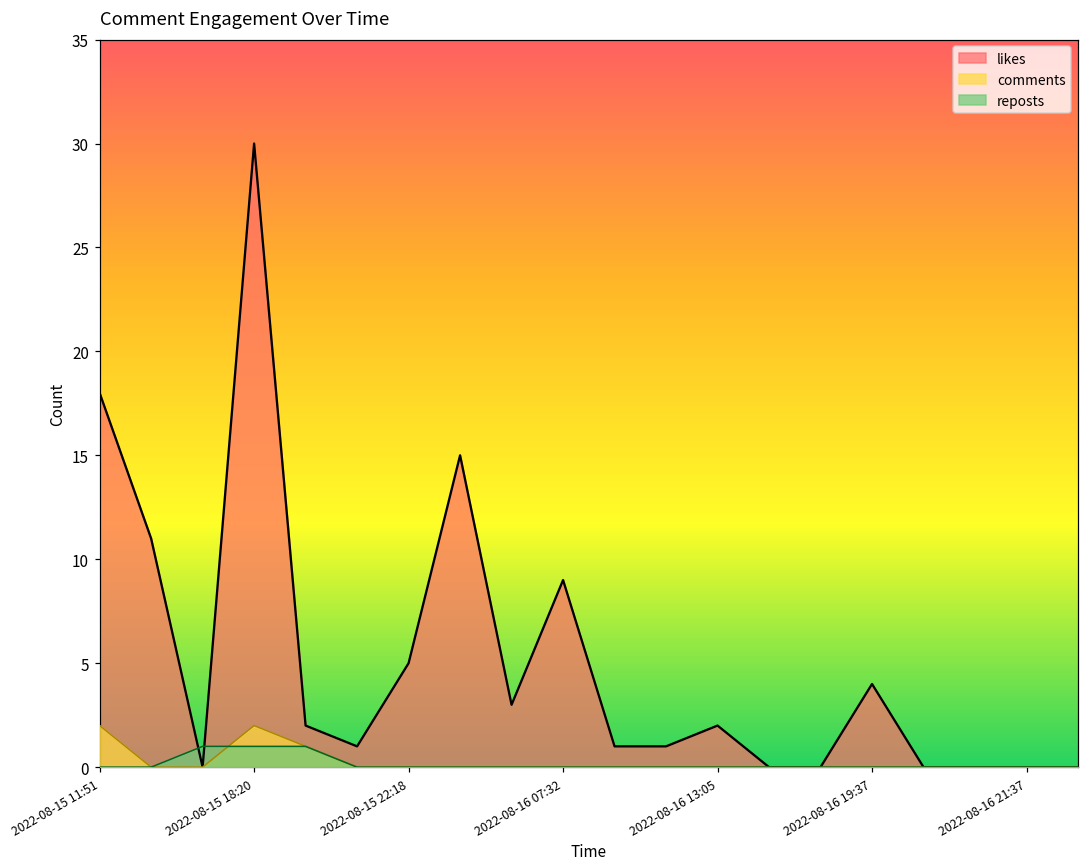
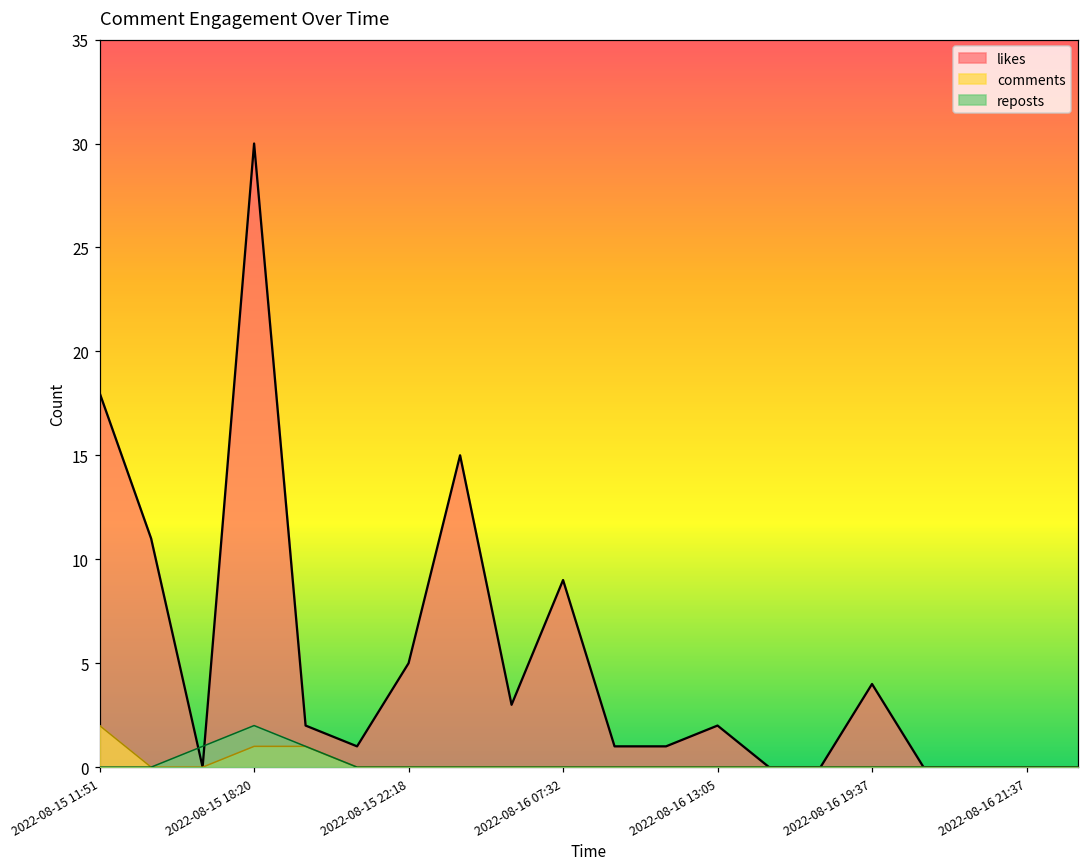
comments, 2022-08-15 18:20: 2 -> 1
reposts, 2022-08-15 18:20: 1 -> 2
